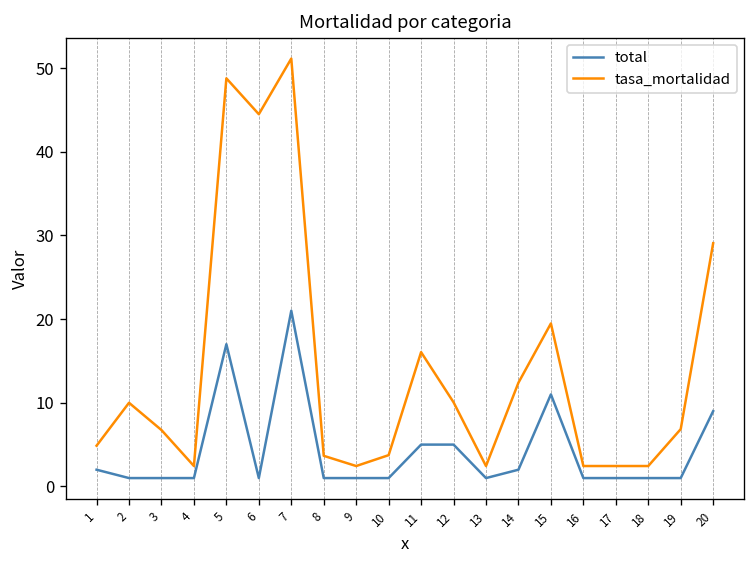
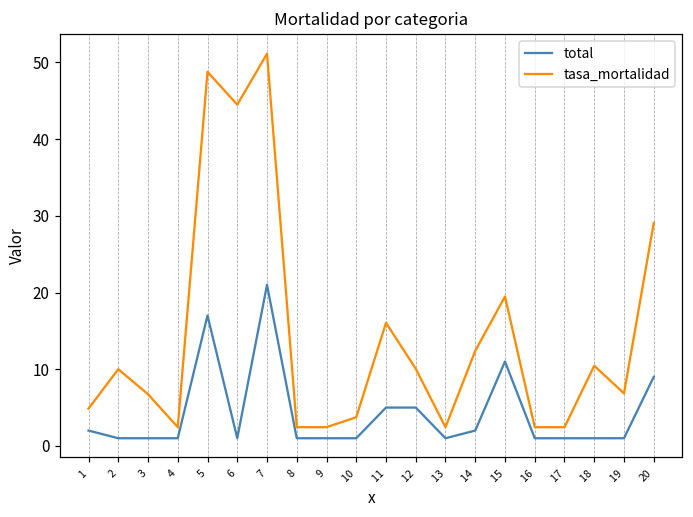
tasa_mortalidad, 8: 4 -> 2
tasa_mortalidad, 18: 2 -> 10
